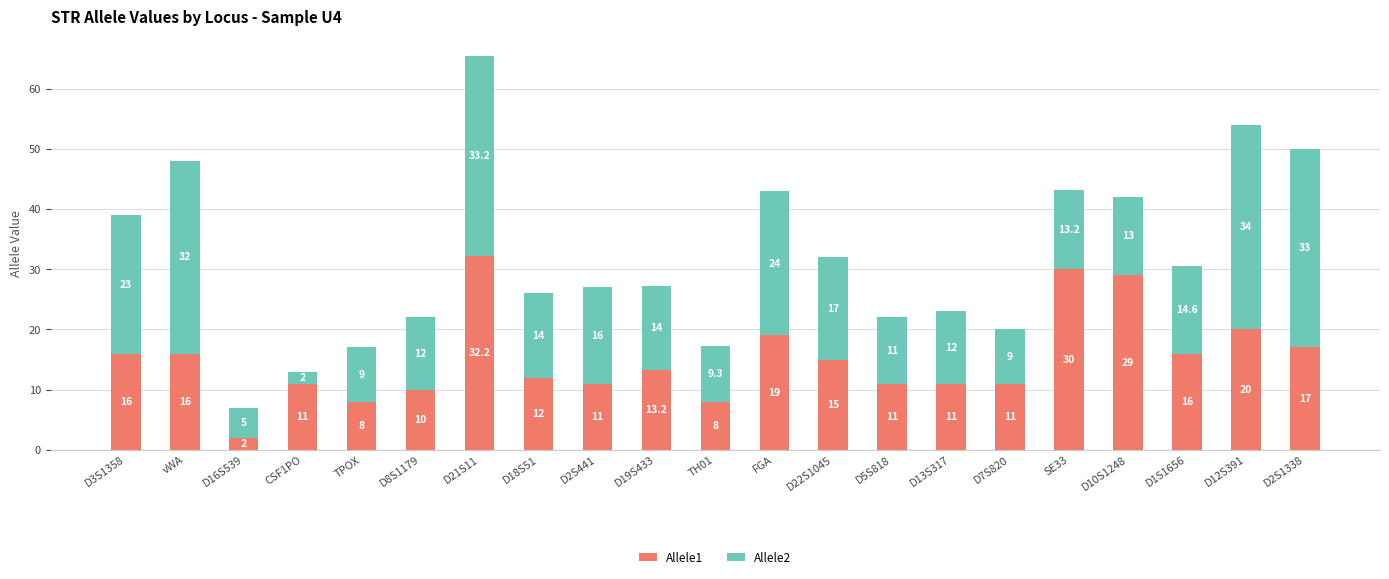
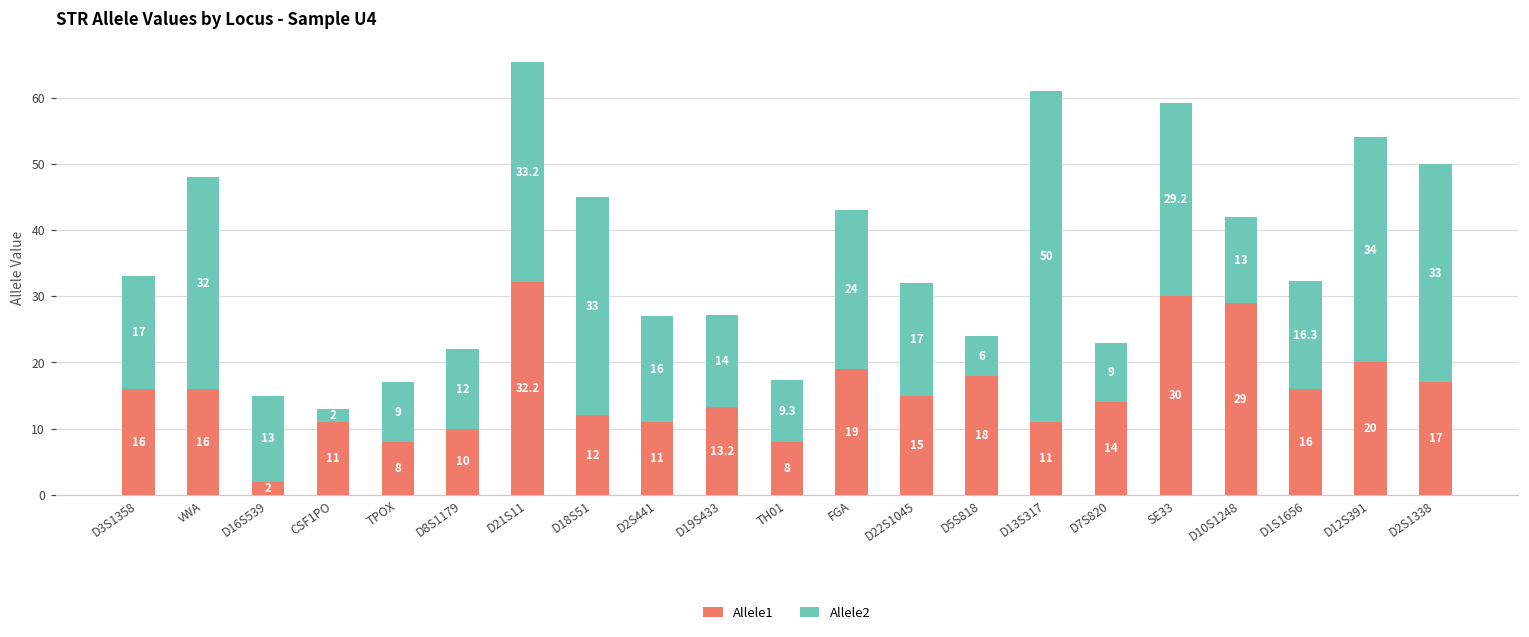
Allele2, D3S1358: 23 -> 17
Allele2, D16S539: 5 -> 13
Allele2, D18S51: 14 -> 33
Allele1, D5S818: 11 -> 18
Allele2, D5S818: 11 -> 6
Allele2, D13S317: 12 -> 50
Allele1, D7S820: 11 -> 14
Allele2, SE33: 13.2 -> 29.2
Allele2, D1S1656: 14.6 -> 16.3
